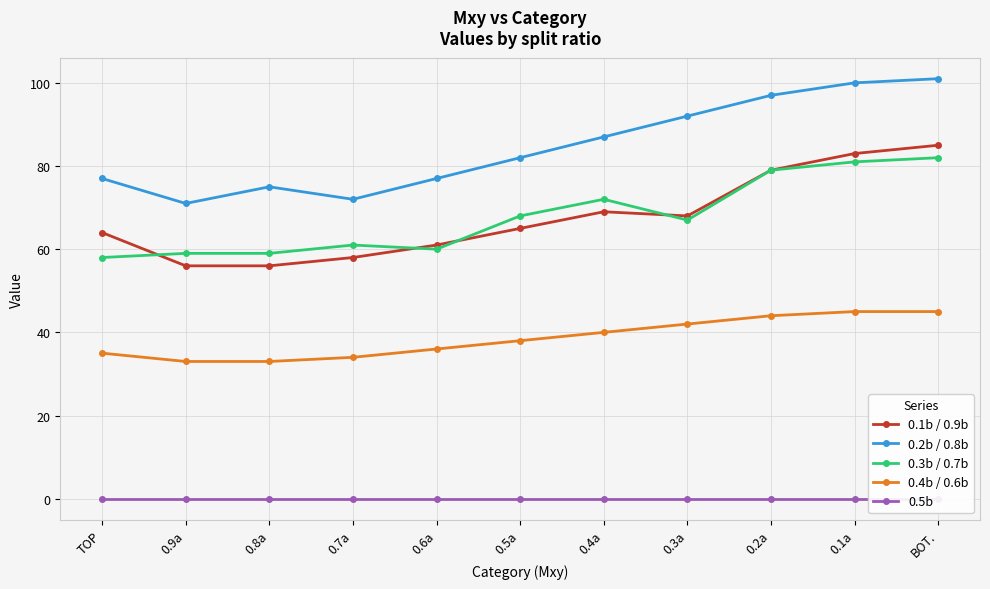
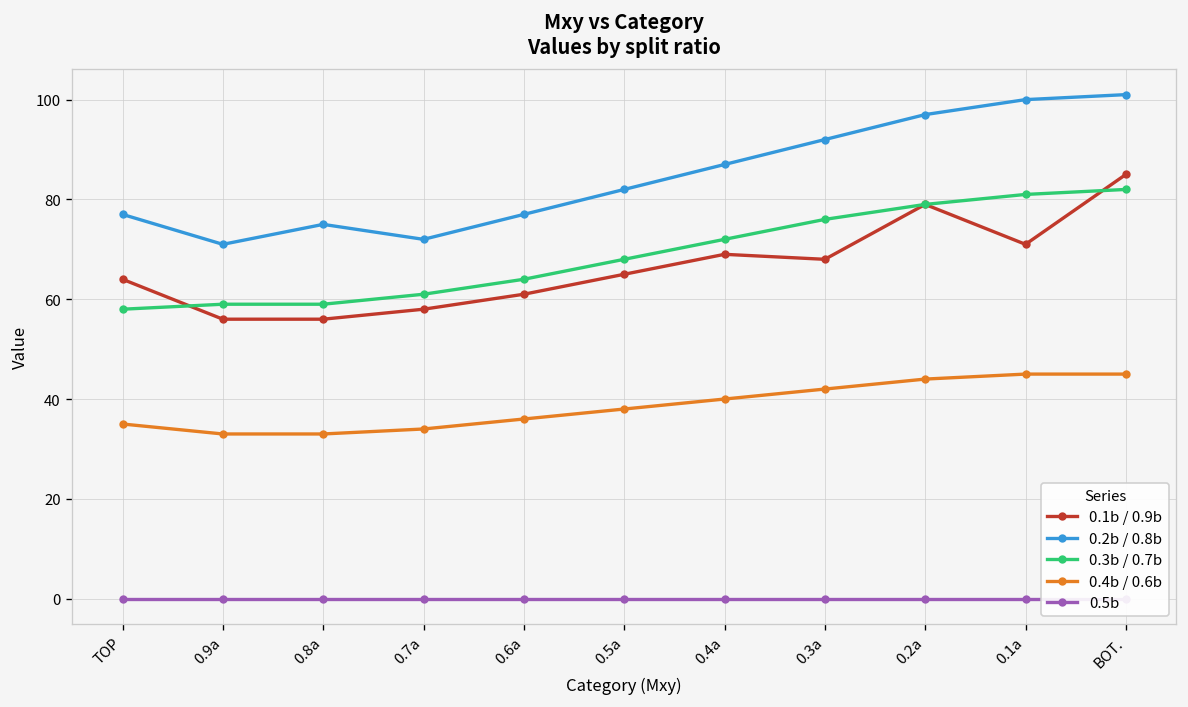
0.3b / 0.7b, 0.6a: 60 -> 64
0.3b / 0.7b, 0.3a: 67 -> 76
0.1b / 0.9b, 0.1a: 83 -> 71
